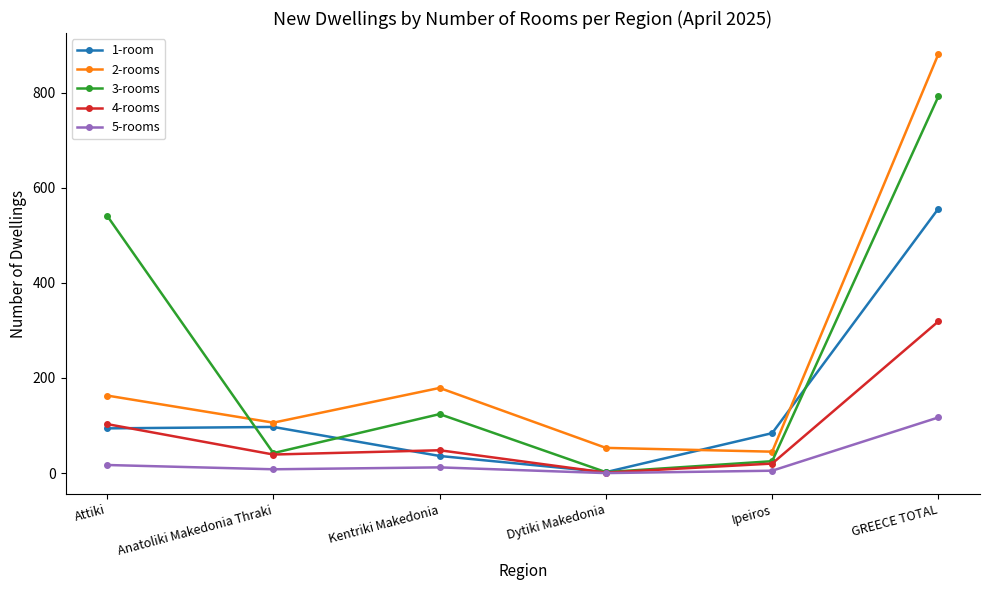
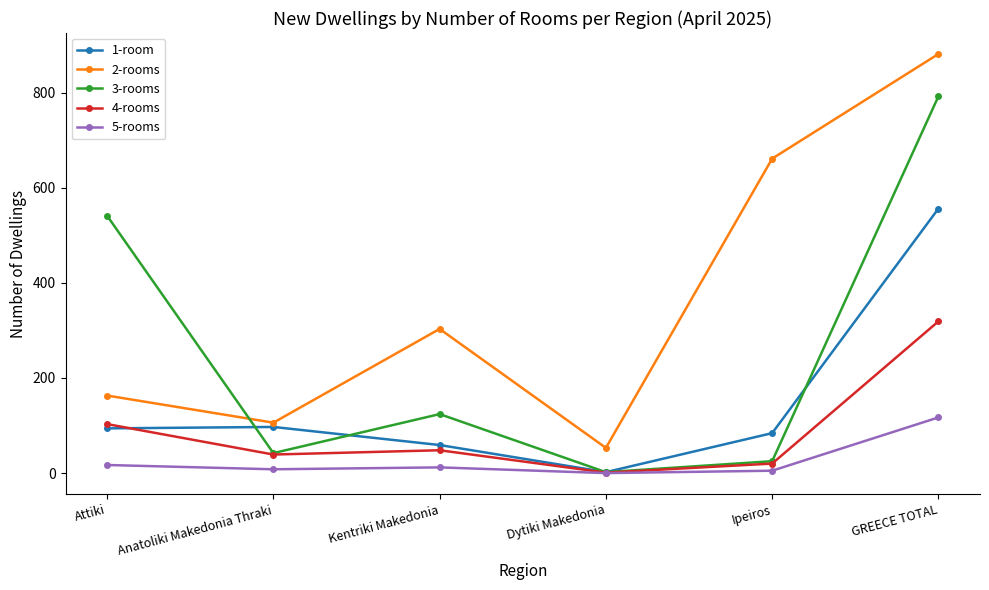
1-room, Kentriki Makedonia: 40 -> 60
2-rooms, Kentriki Makedonia: 180 -> 300
2-rooms, Ipeiros: 50 -> 660
